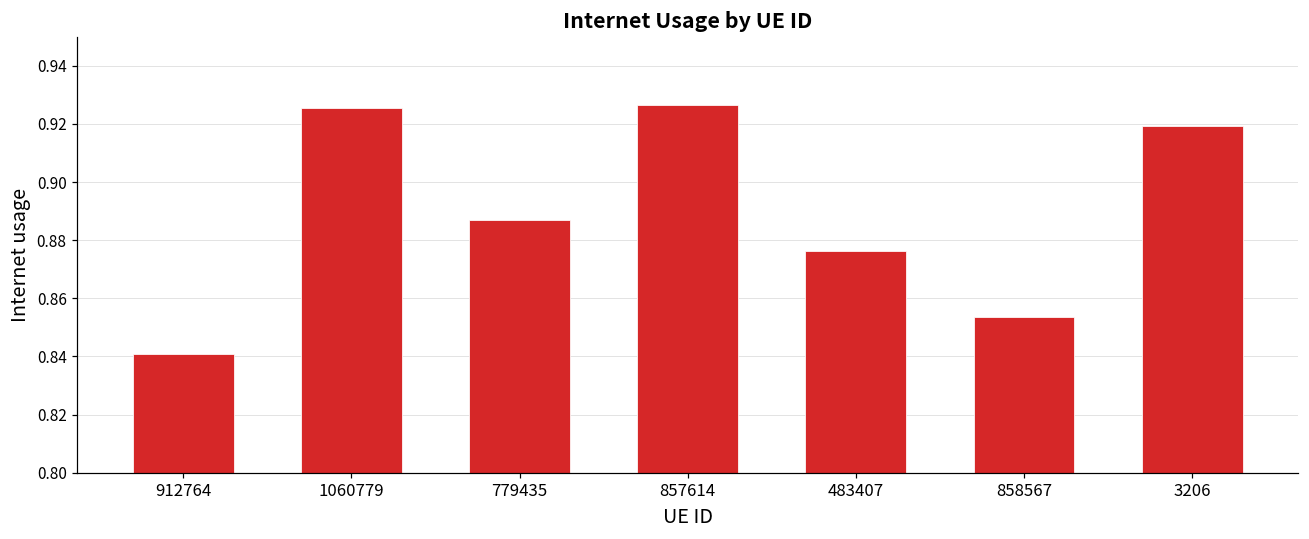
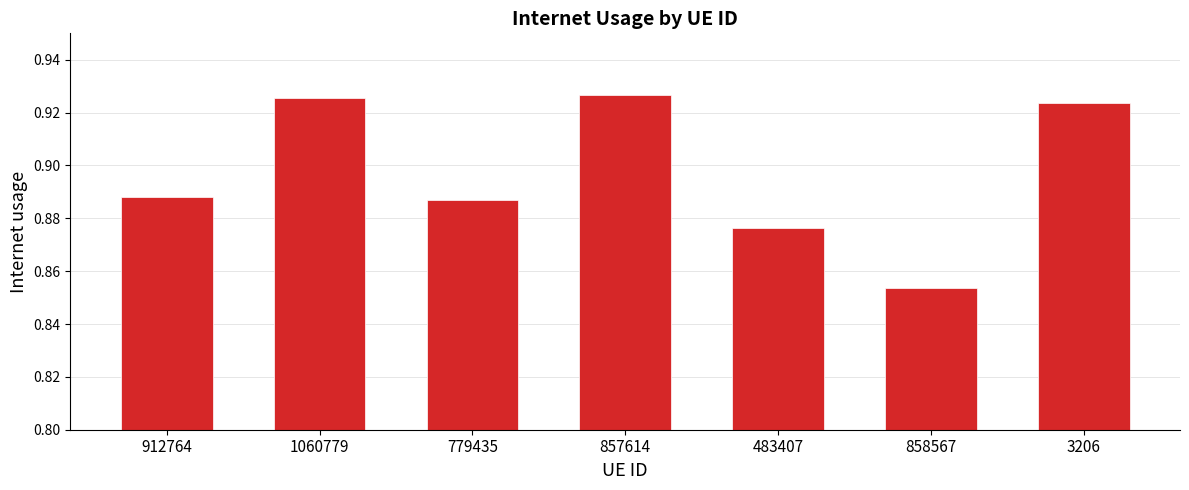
912764: 0.841 -> 0.888
3206: 0.919 -> 0.924
